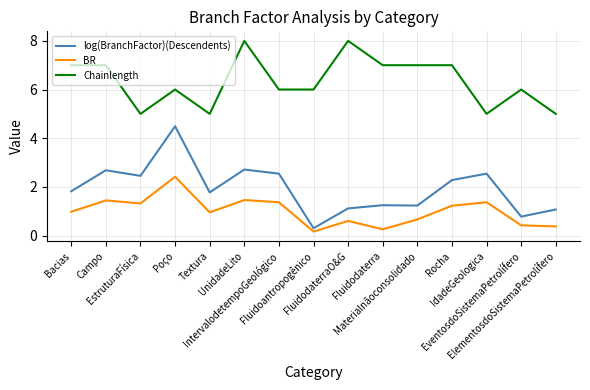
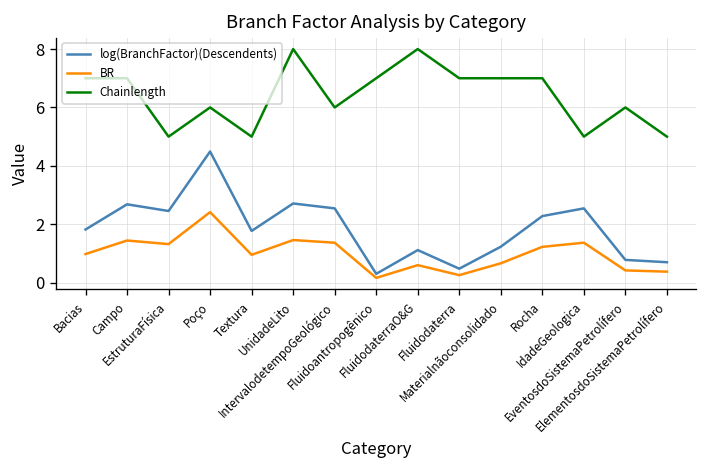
Chainlength, Fluidoantropogênico: 6 -> 7
log(BranchFactor)(Descendents), Fluidodaterra: 1.2 -> 0.5
log(BranchFactor)(Descendents), ElementosdoSistemaPetrolífero: 1.1 -> 0.7
